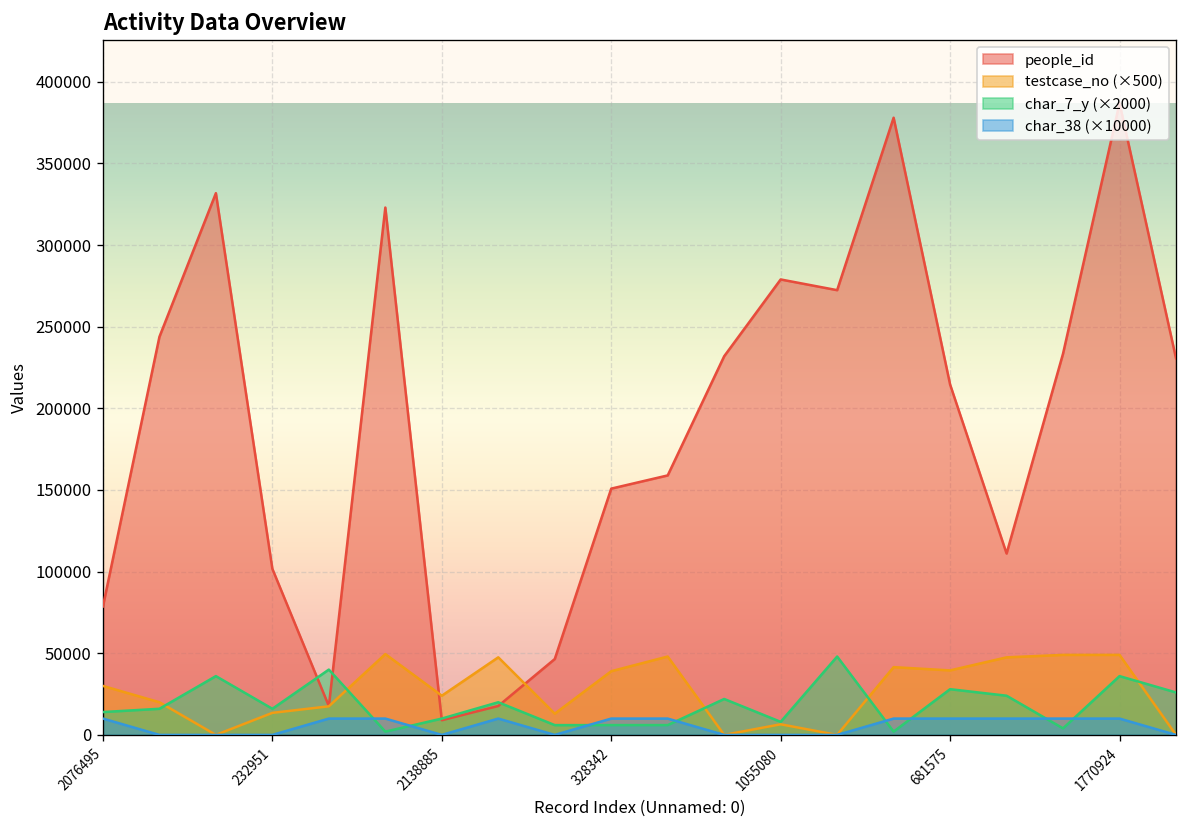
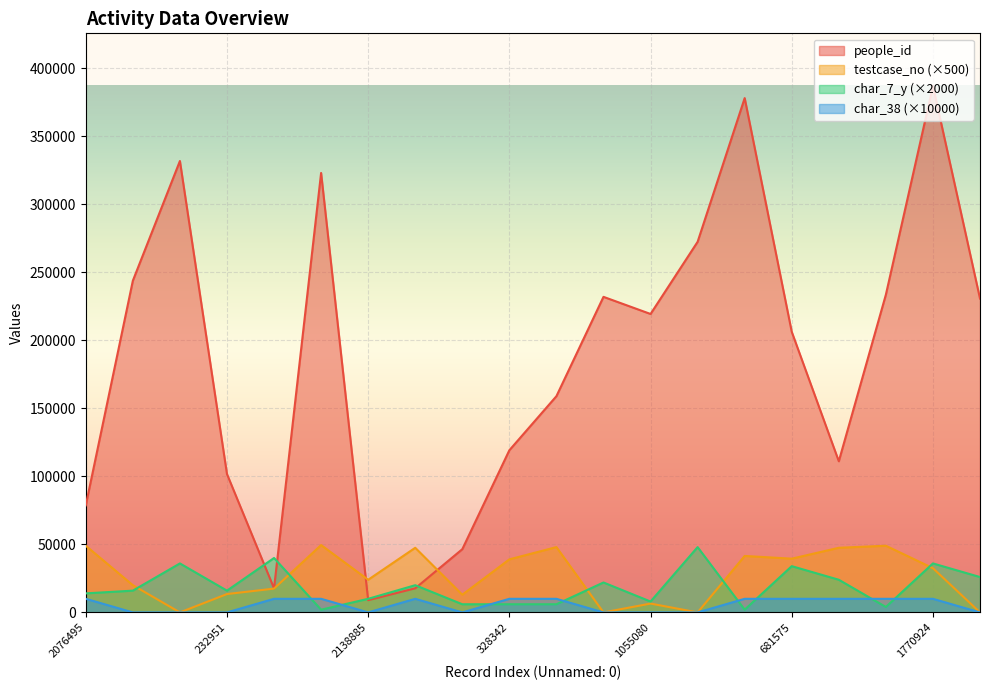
testcase_no (×500), 2076495: 30000 -> 49000
people_id, 328342: 151000 -> 119000
people_id, 1055080: 279000 -> 219000
people_id, 681575: 215000 -> 206000
char_7_y (×2000), 681575: 28000 -> 34000
testcase_no (×500), 1770924: 49000 -> 33000
